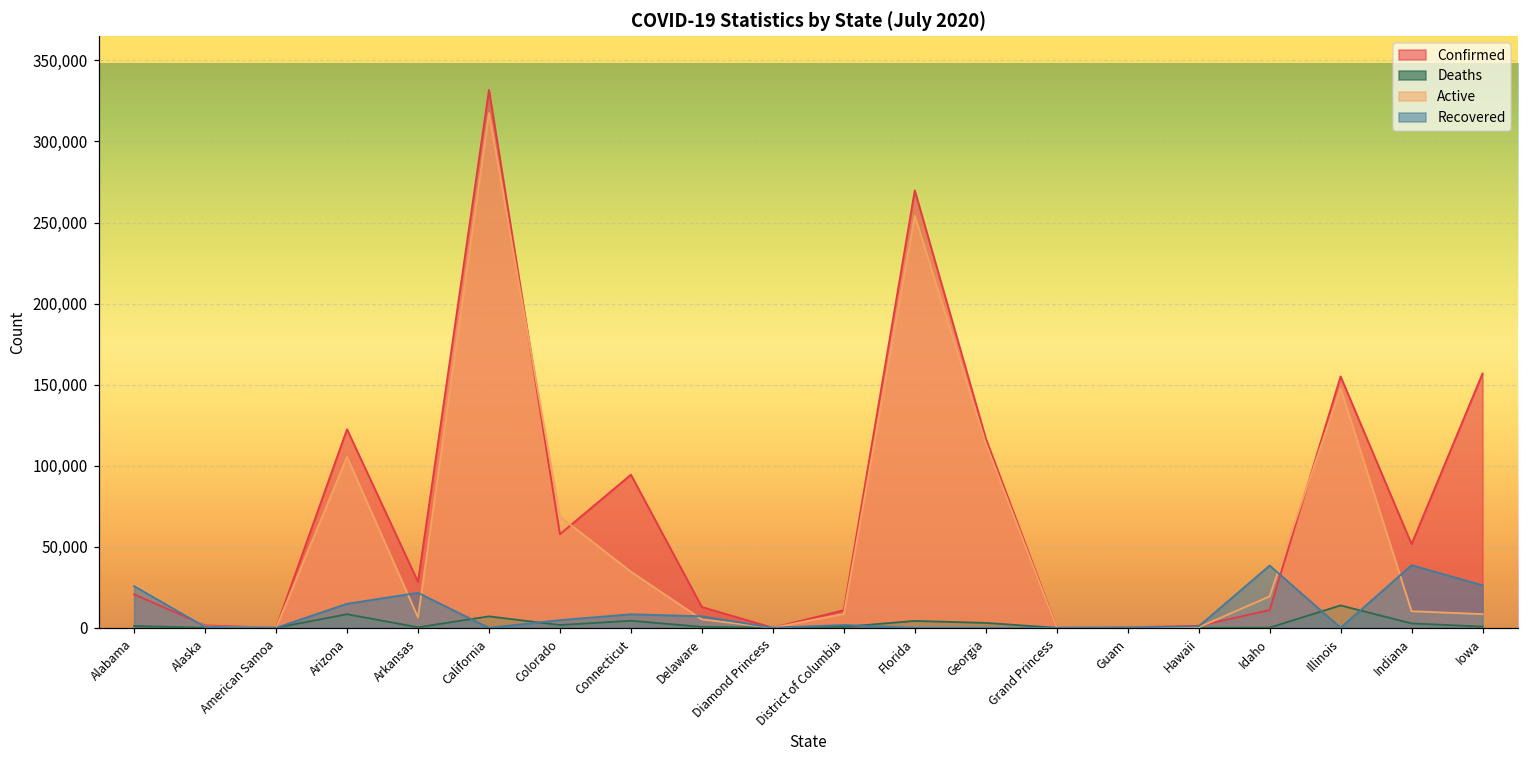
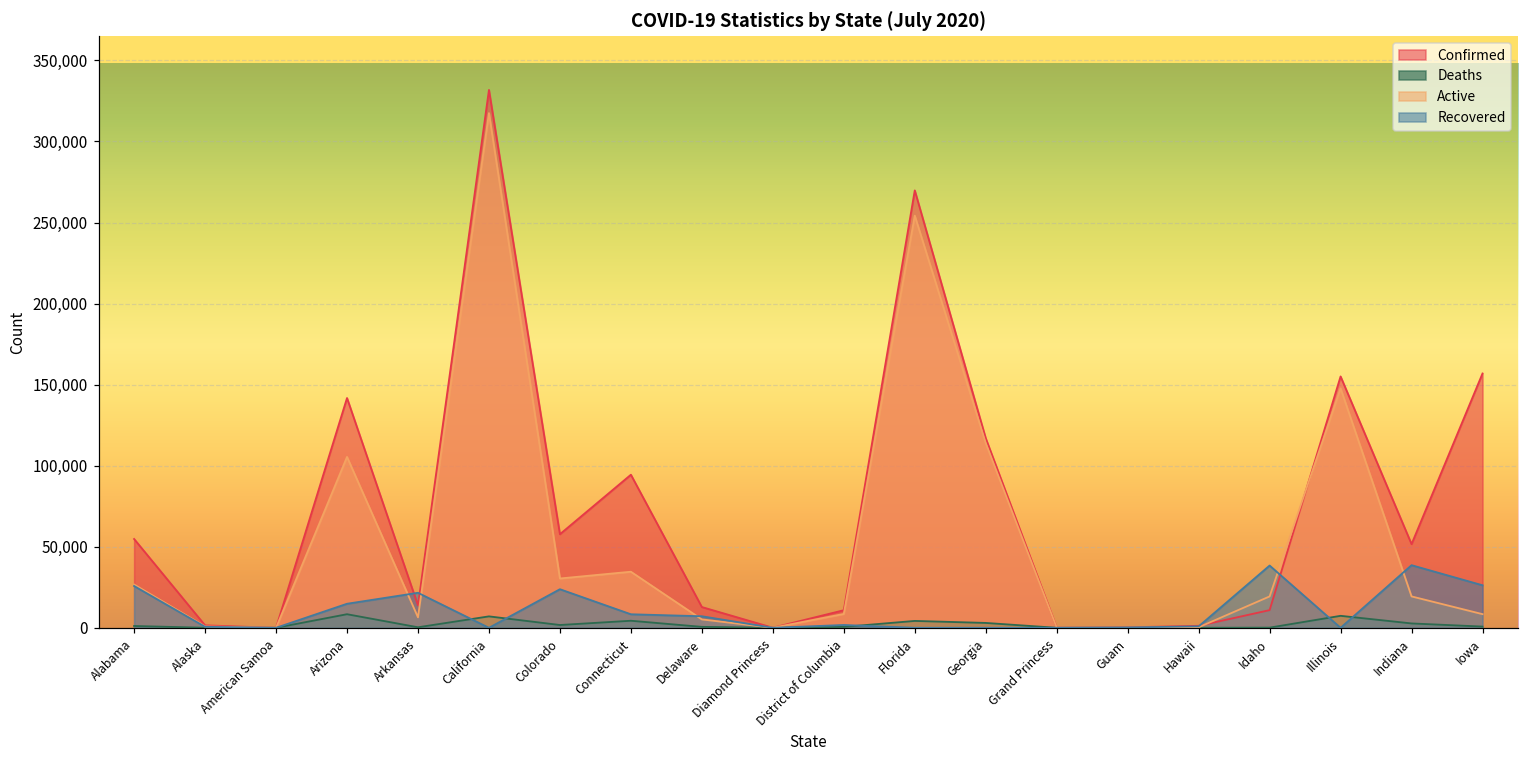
Confirmed, Alabama: 21,000 -> 55,000
Confirmed, Arizona: 122,000 -> 142,000
Confirmed, Arkansas: 28,000 -> 14,000
Active, Colorado: 69,000 -> 30,000
Recovered, Colorado: 5,000 -> 24,000
Deaths, Illinois: 14,000 -> 7,000
Active, Indiana: 10,000 -> 19,000
